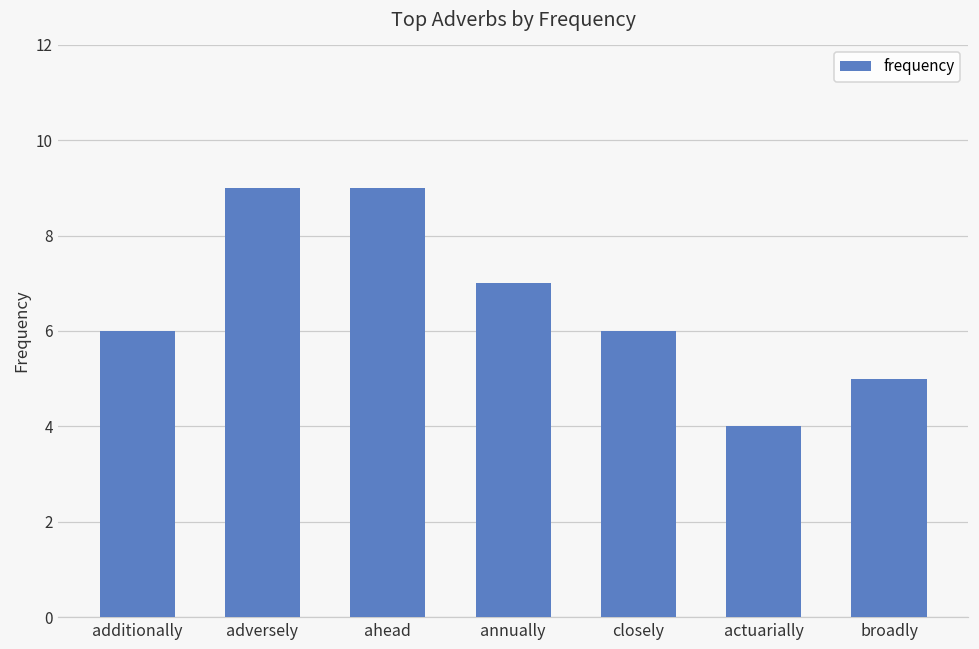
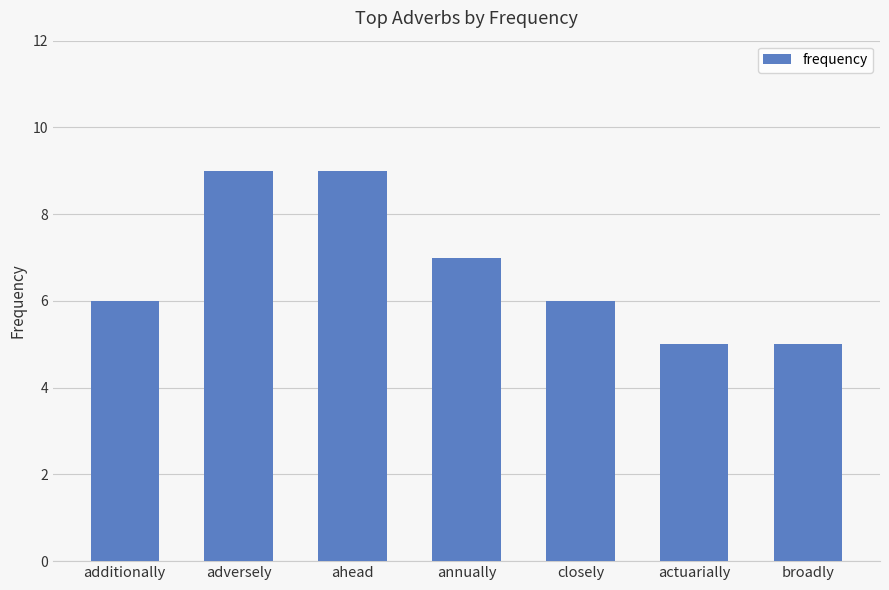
actuarially: 4 -> 5
